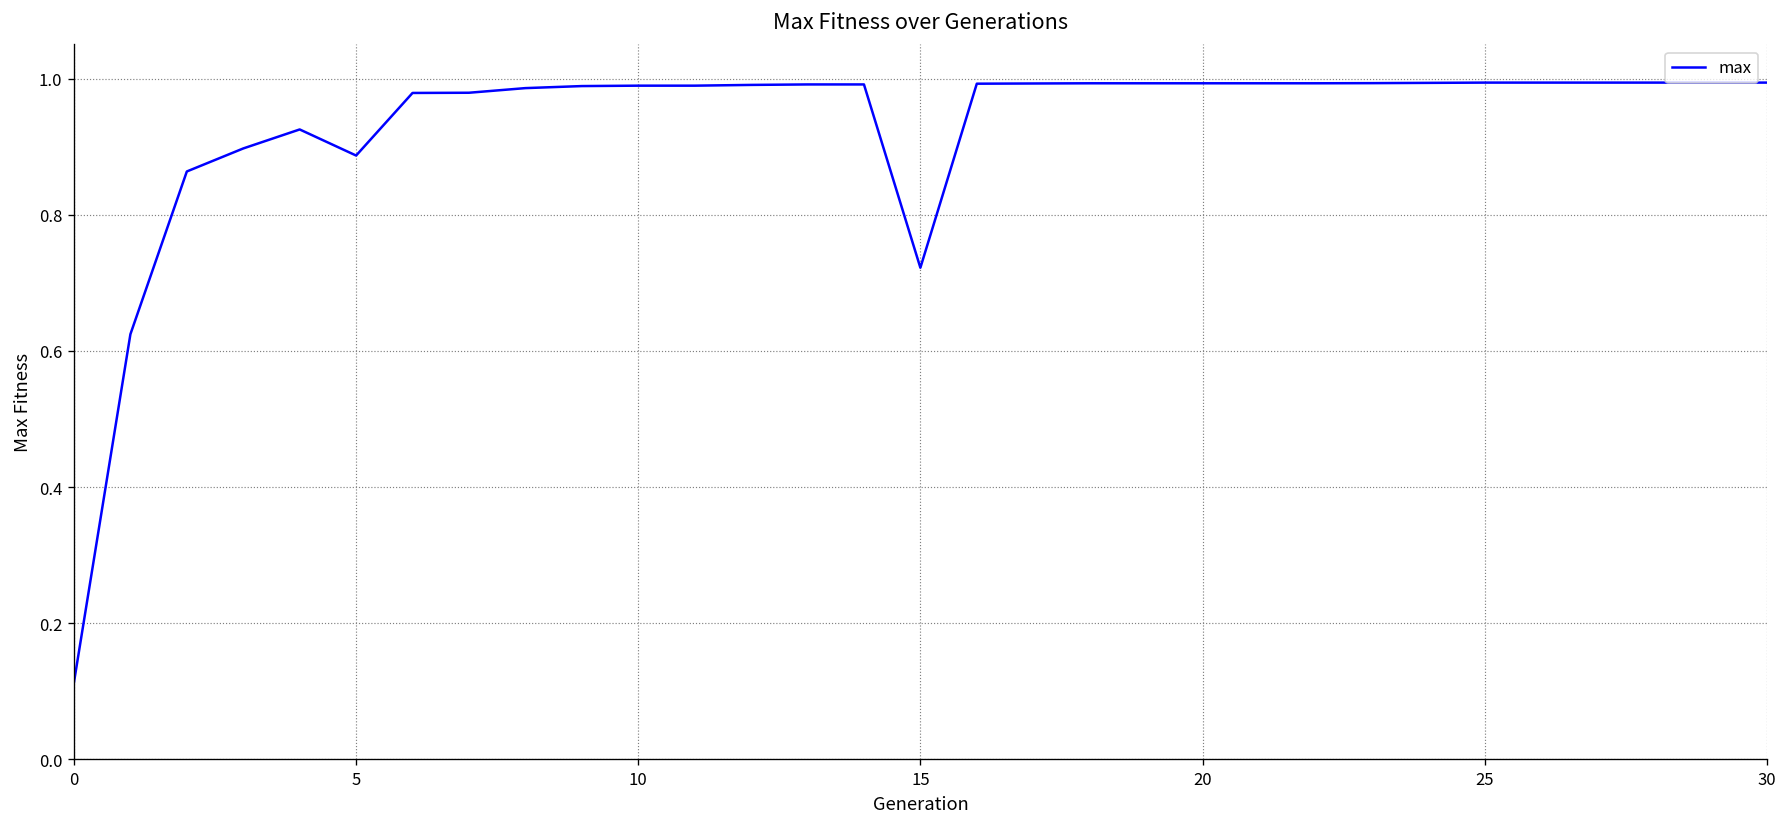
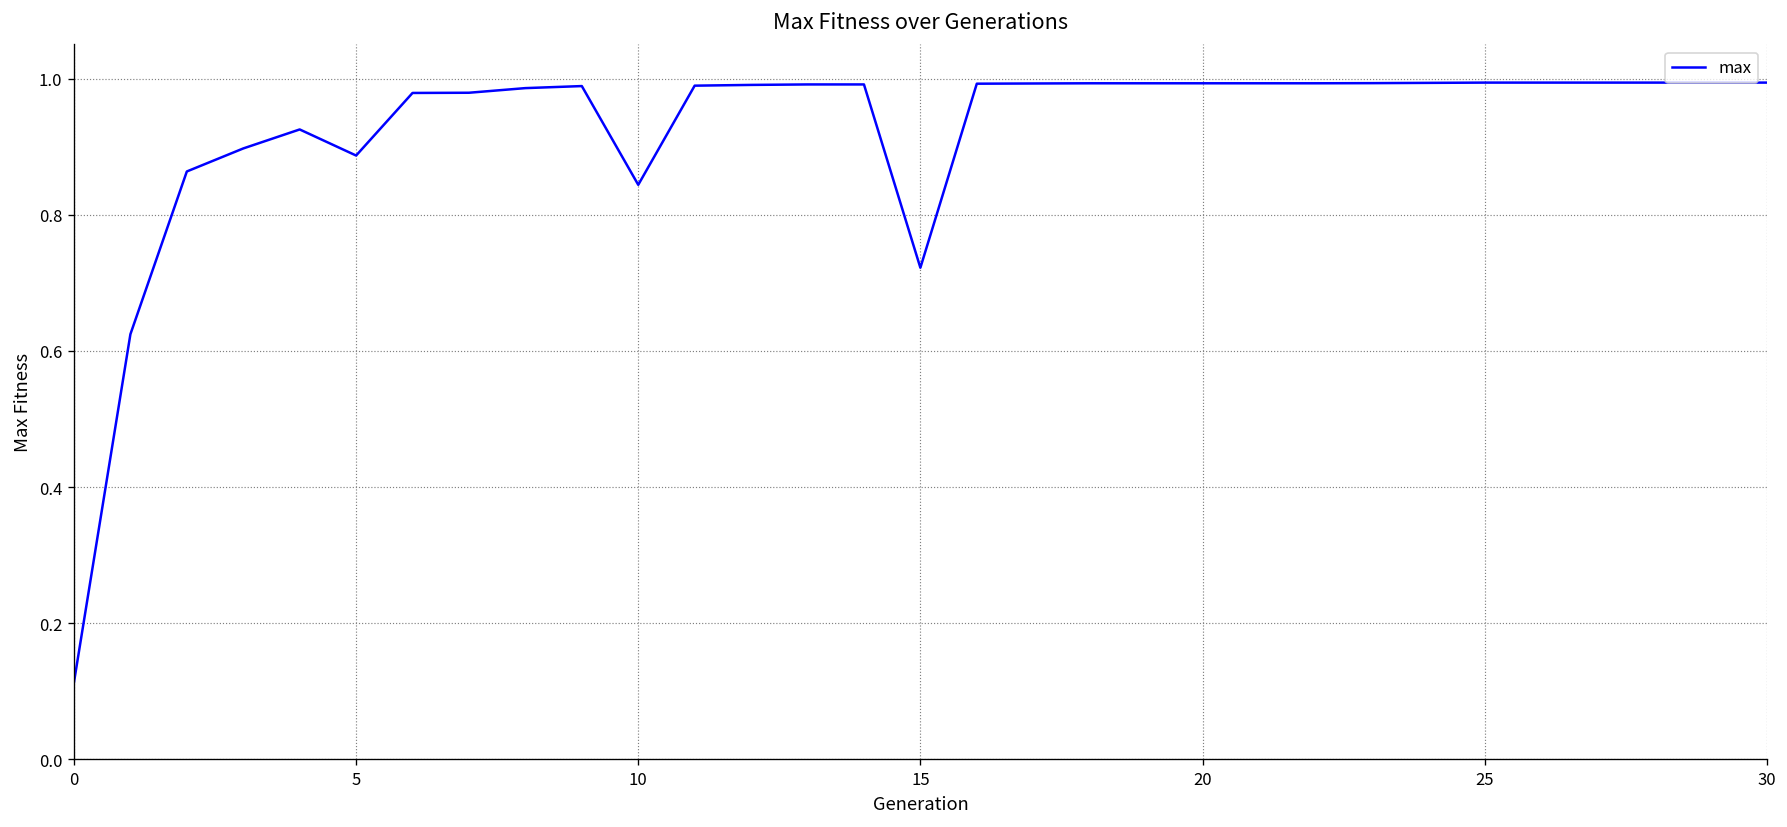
10: 0.99 -> 0.84
